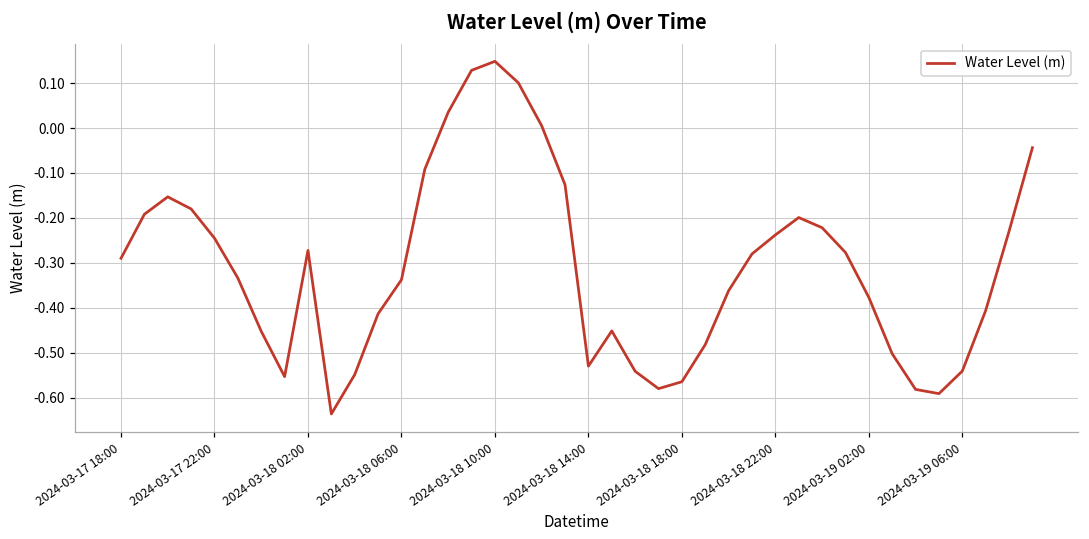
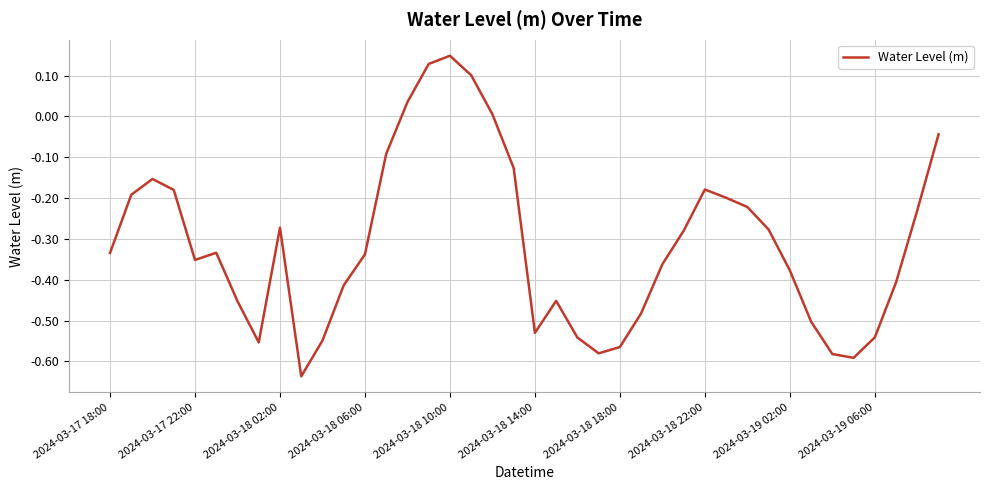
2024-03-17 18:00: -0.29 -> -0.33
2024-03-17 22:00: -0.25 -> -0.35
2024-03-18 22:00: -0.24 -> -0.18
